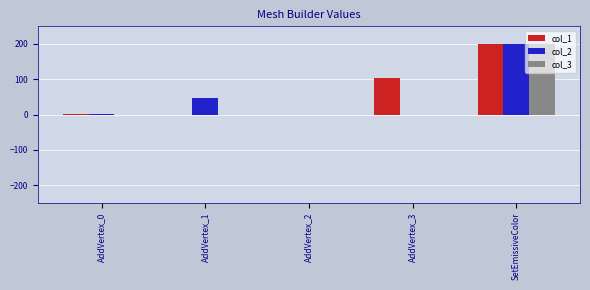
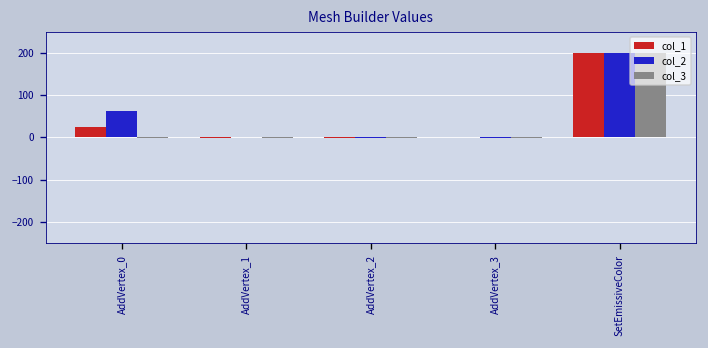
col_1, AddVertex_0: 0 -> 30
col_2, AddVertex_0: 0 -> 60
col_2, AddVertex_1: 50 -> 0
col_1, AddVertex_3: 100 -> 0
